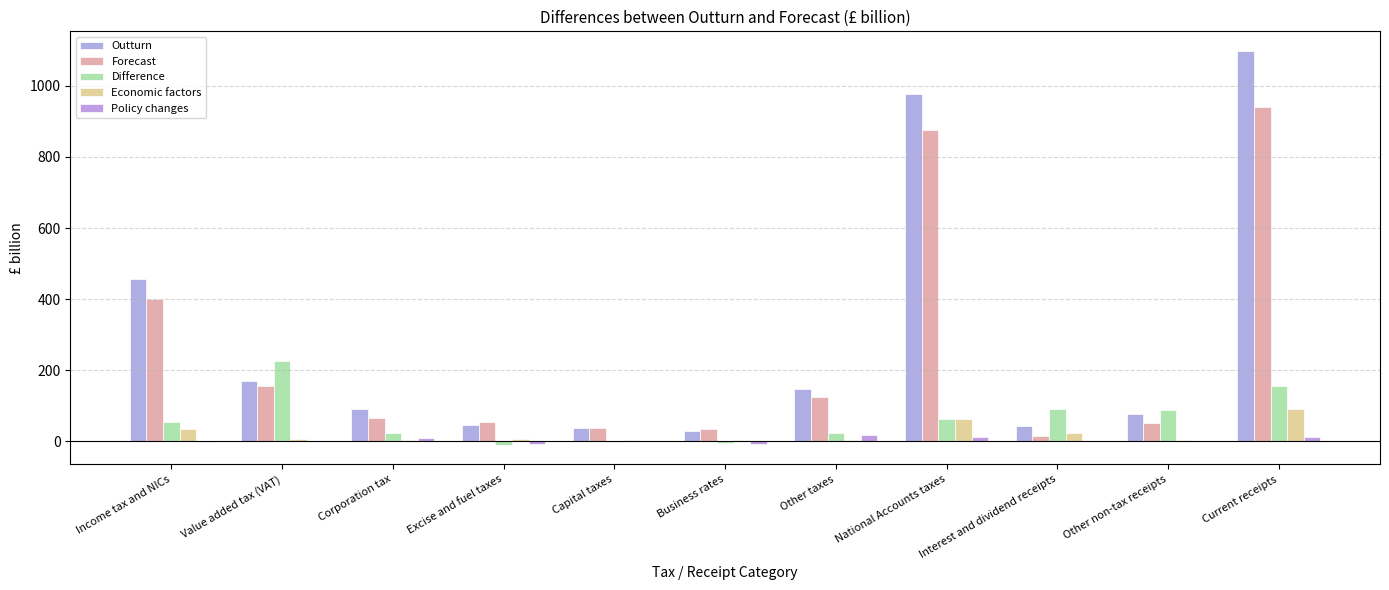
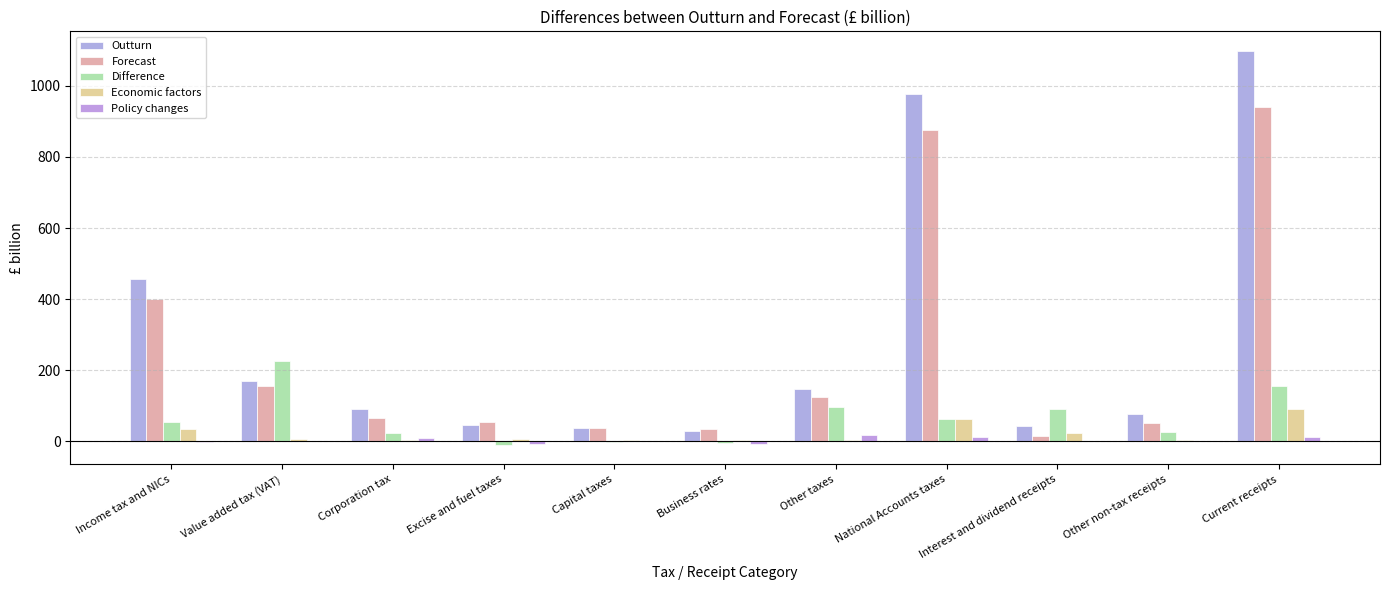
Difference, Other taxes: 20 -> 100
Difference, Other non-tax receipts: 90 -> 30
